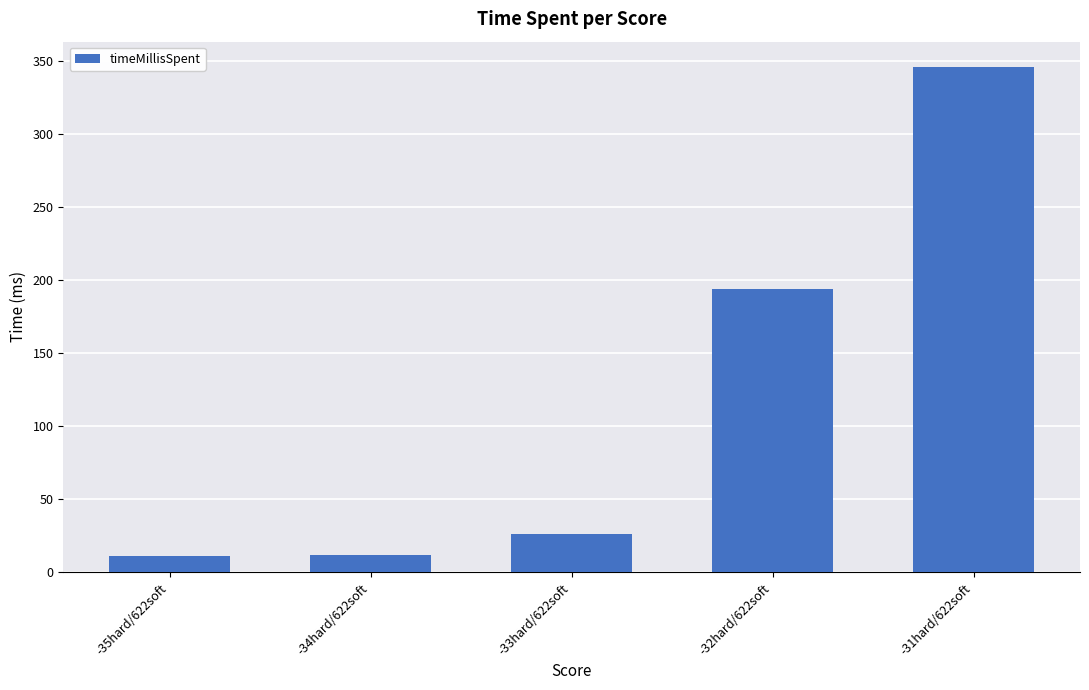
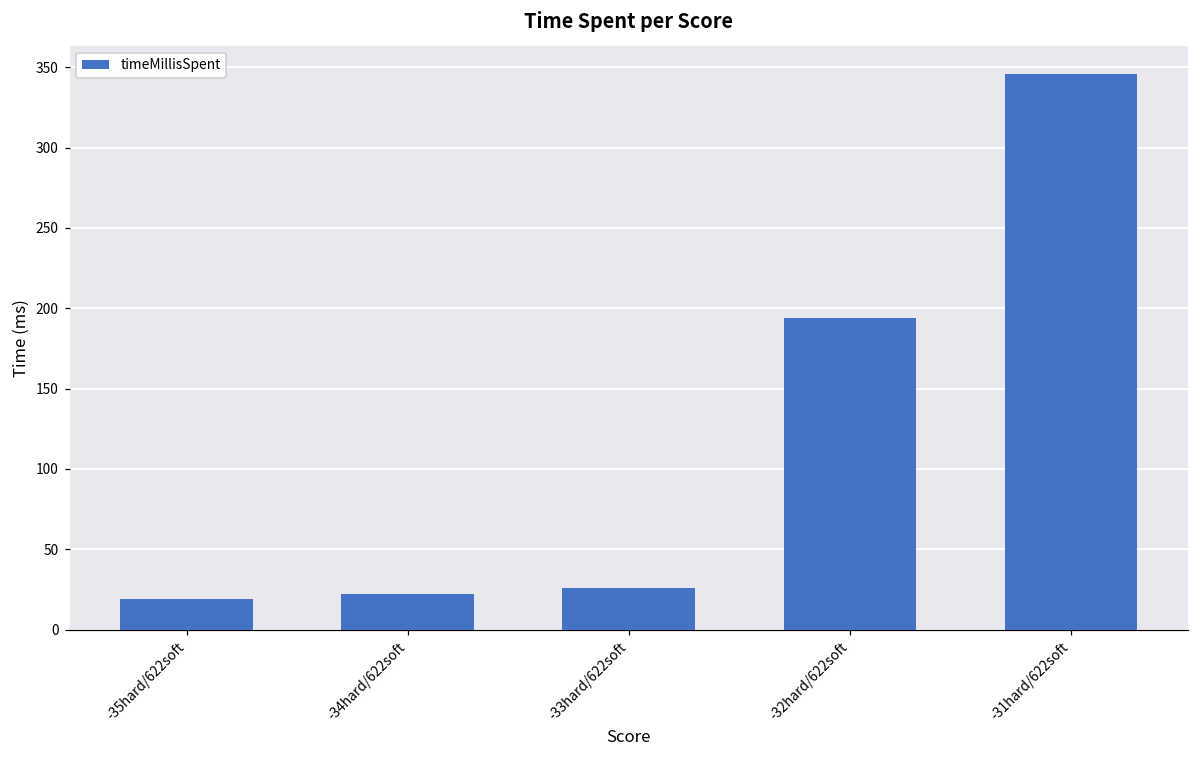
-35hard/622soft: 11 -> 19
-34hard/622soft: 12 -> 22
